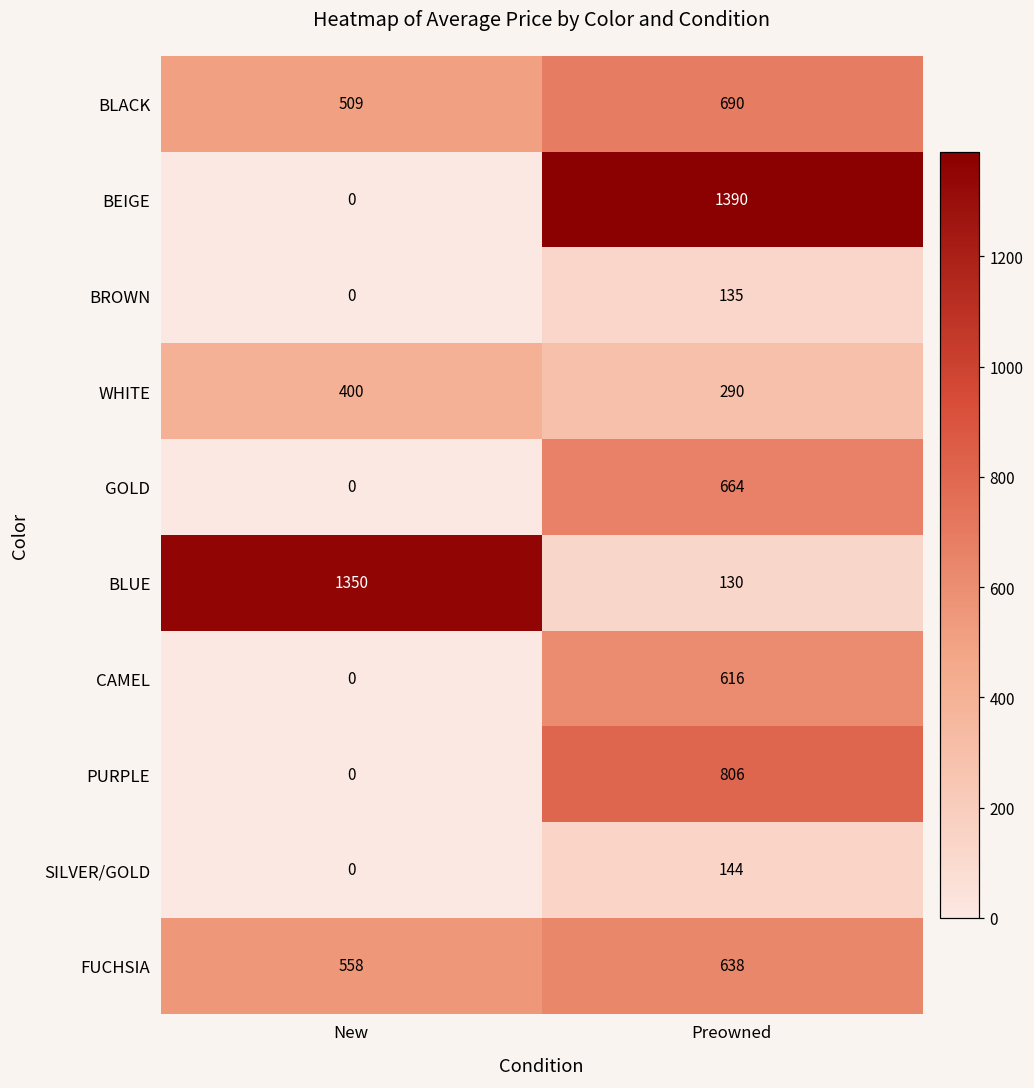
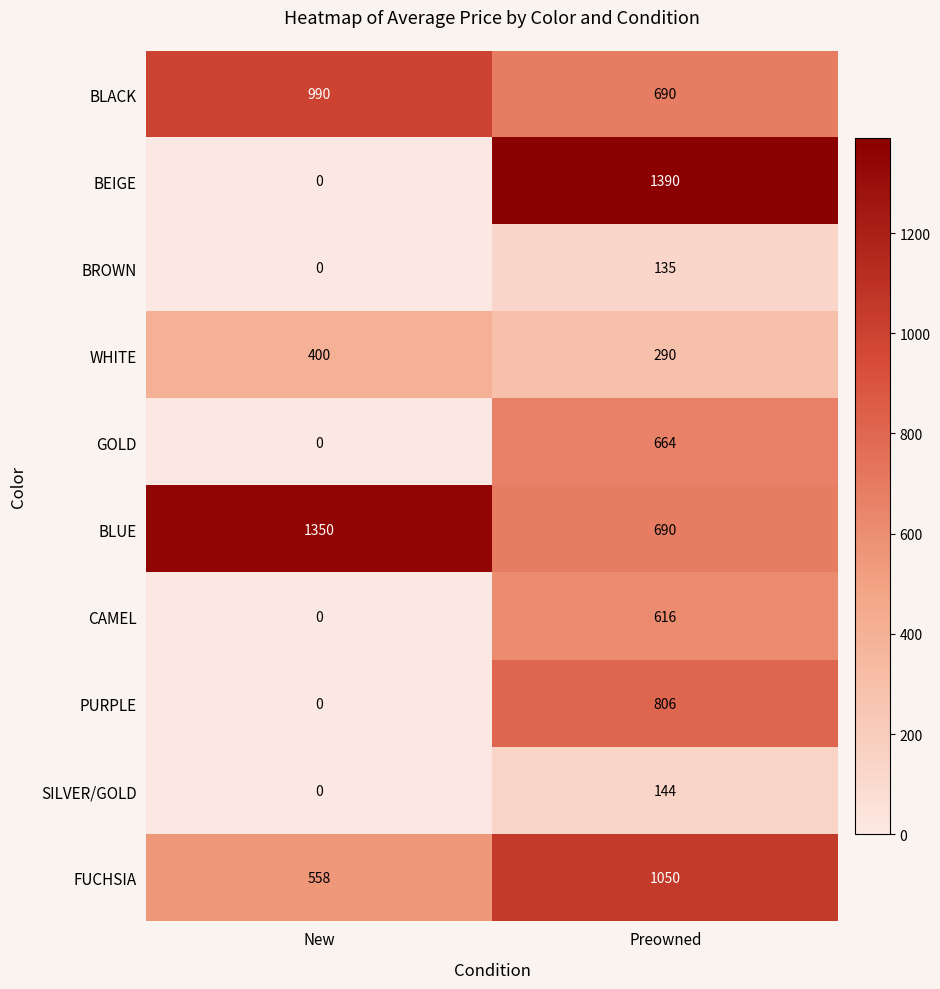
BLACK, New: 509 -> 990
BLUE, Preowned: 130 -> 690
FUCHSIA, Preowned: 638 -> 1050
